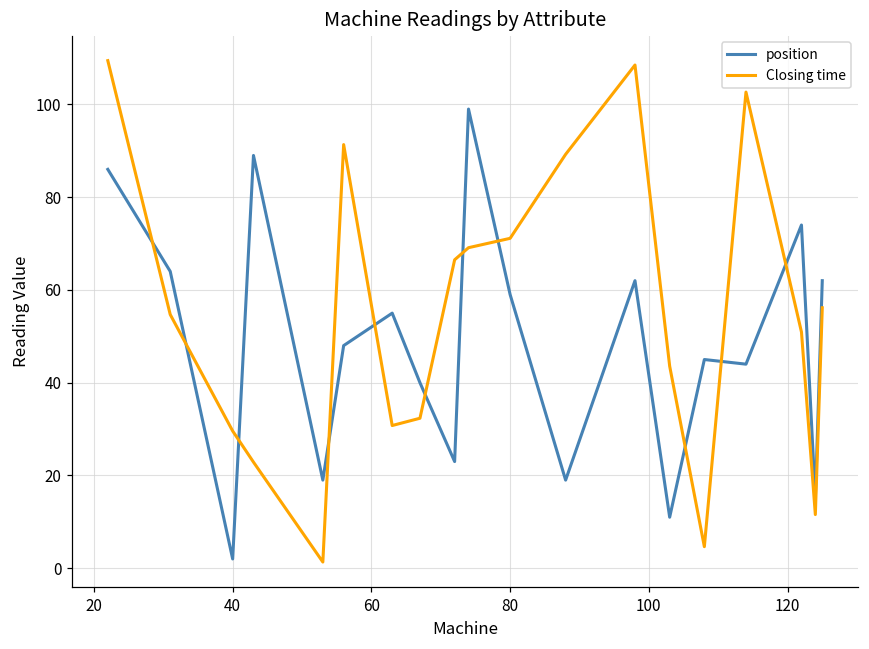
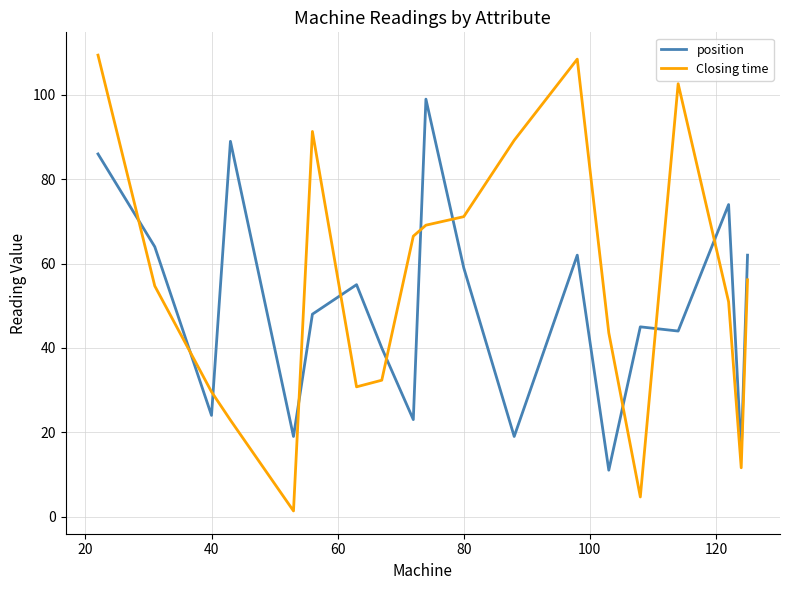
position, 40: 2 -> 24
